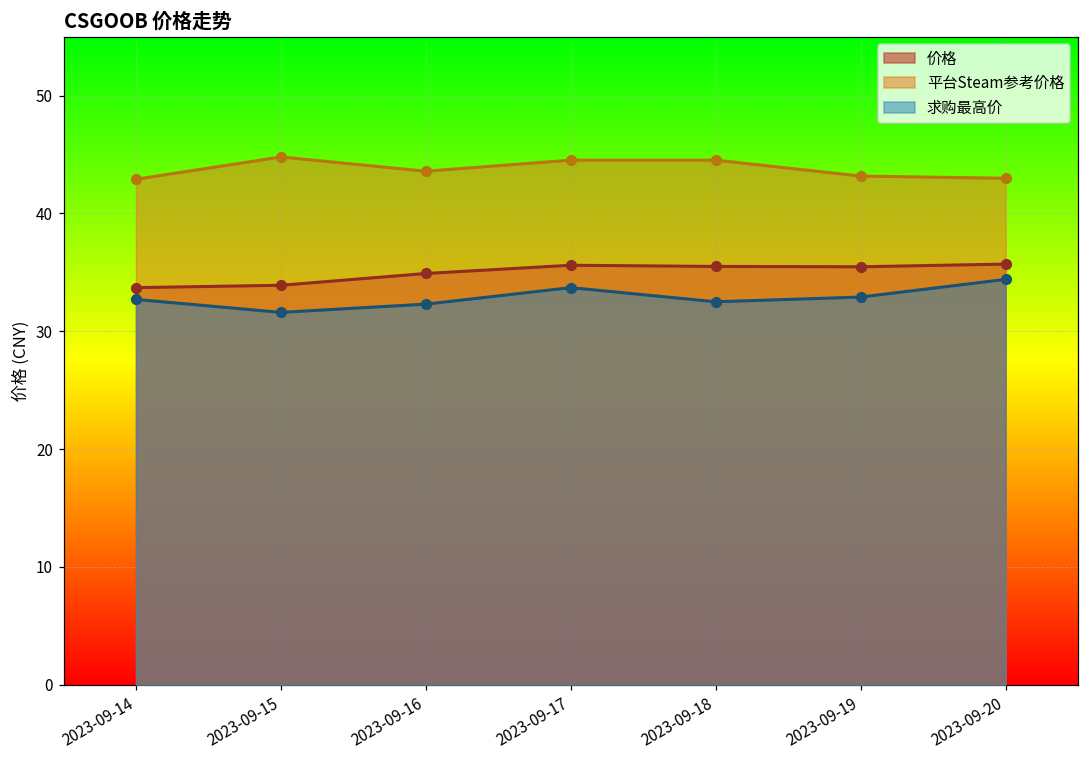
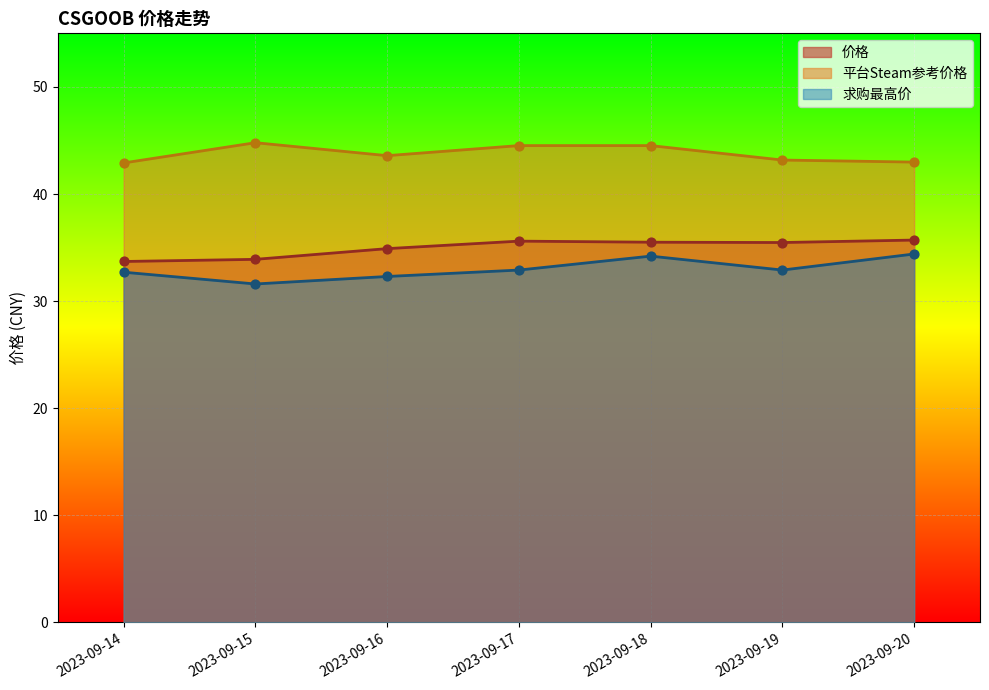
求购最高价, 2023-09-17: 33.7 -> 32.9
求购最高价, 2023-09-18: 32.5 -> 34.2
